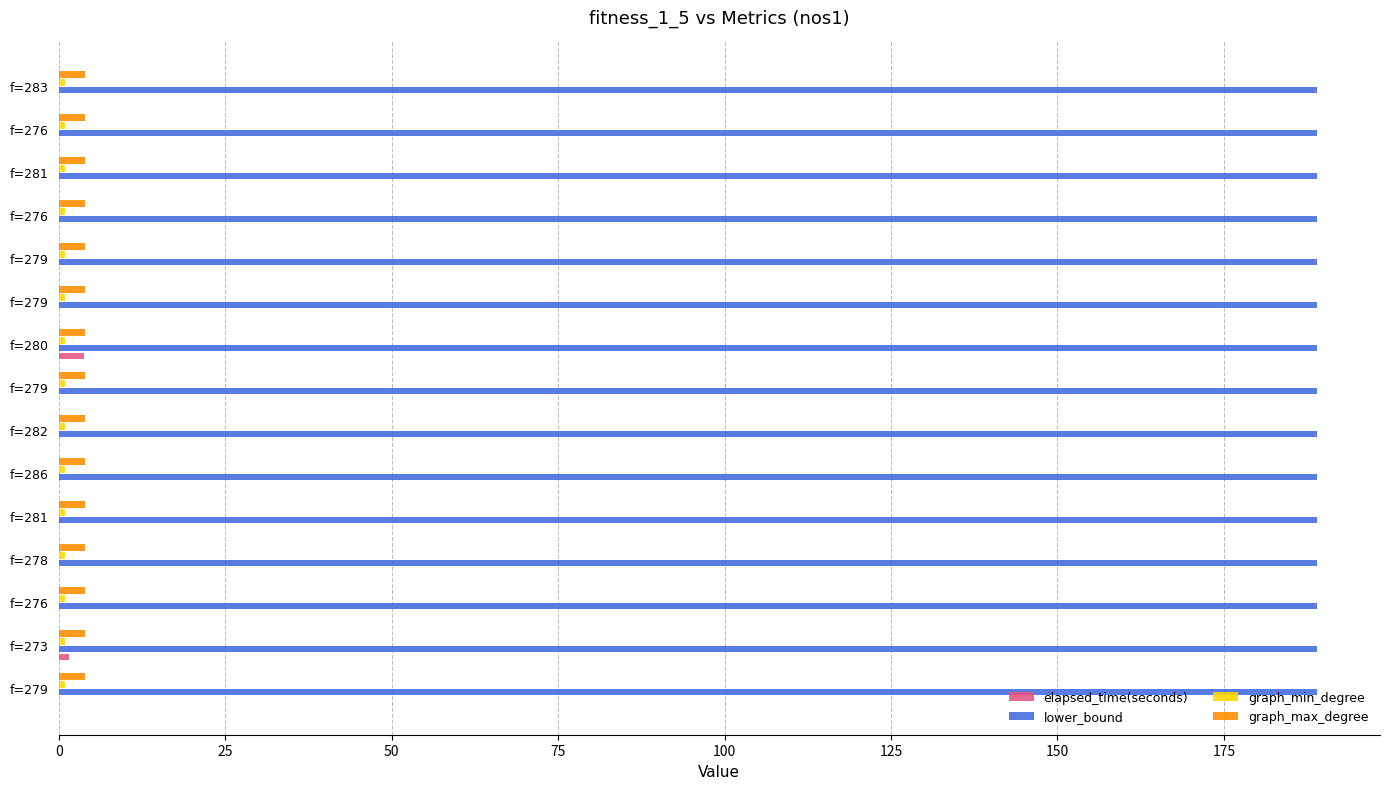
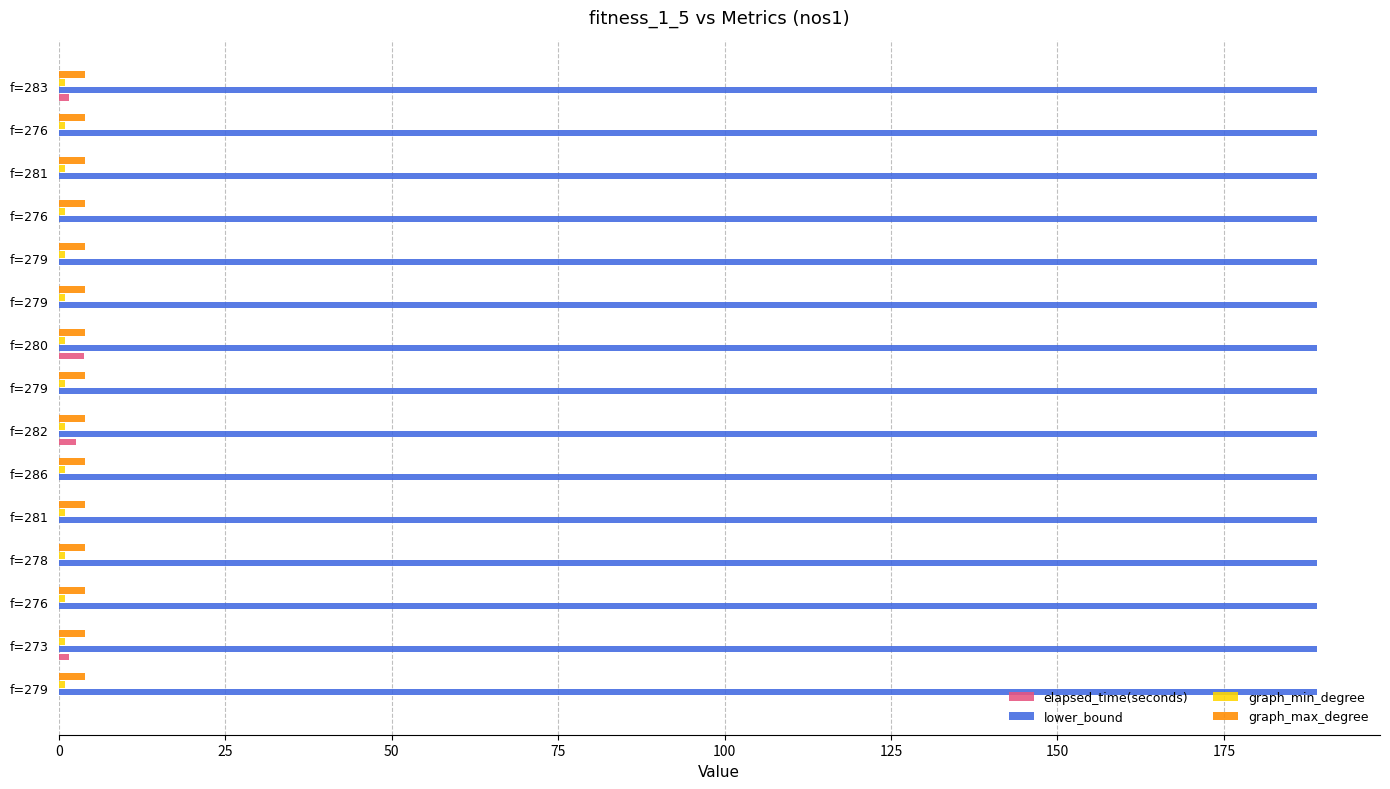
elapsed_time(seconds), f=283: 0 -> 2
elapsed_time(seconds), f=282: 0 -> 3
